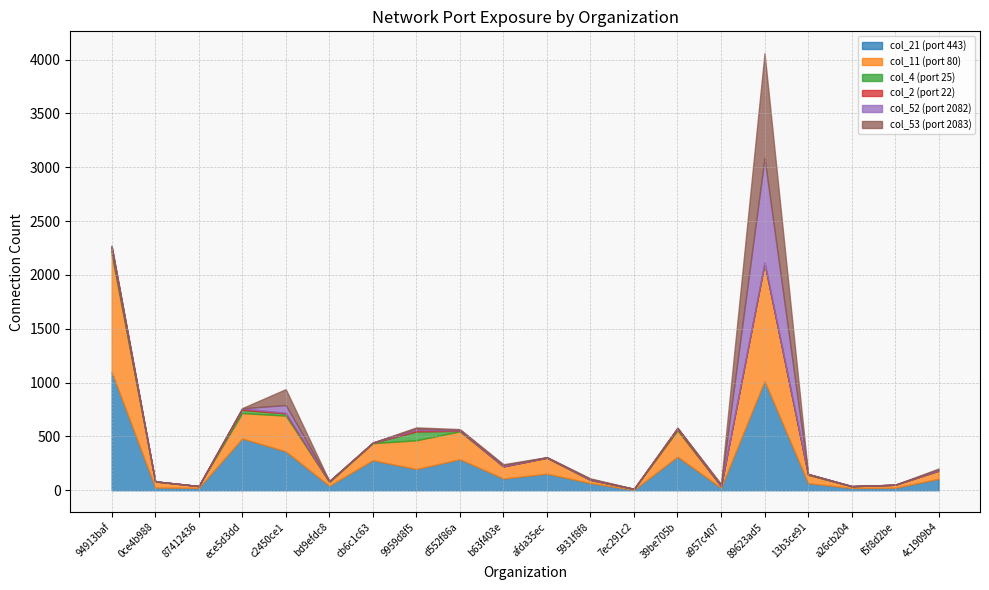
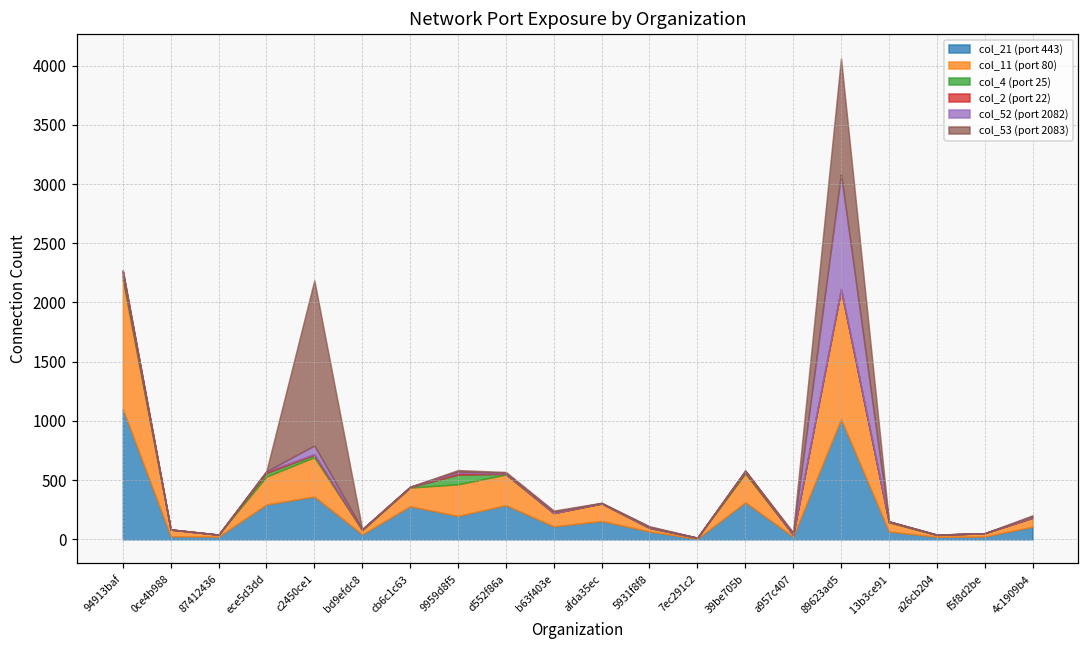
col_21 (port 443), ece5d3dd: 480 -> 290
col_53 (port 2083), c2450ce1: 150 -> 1390
